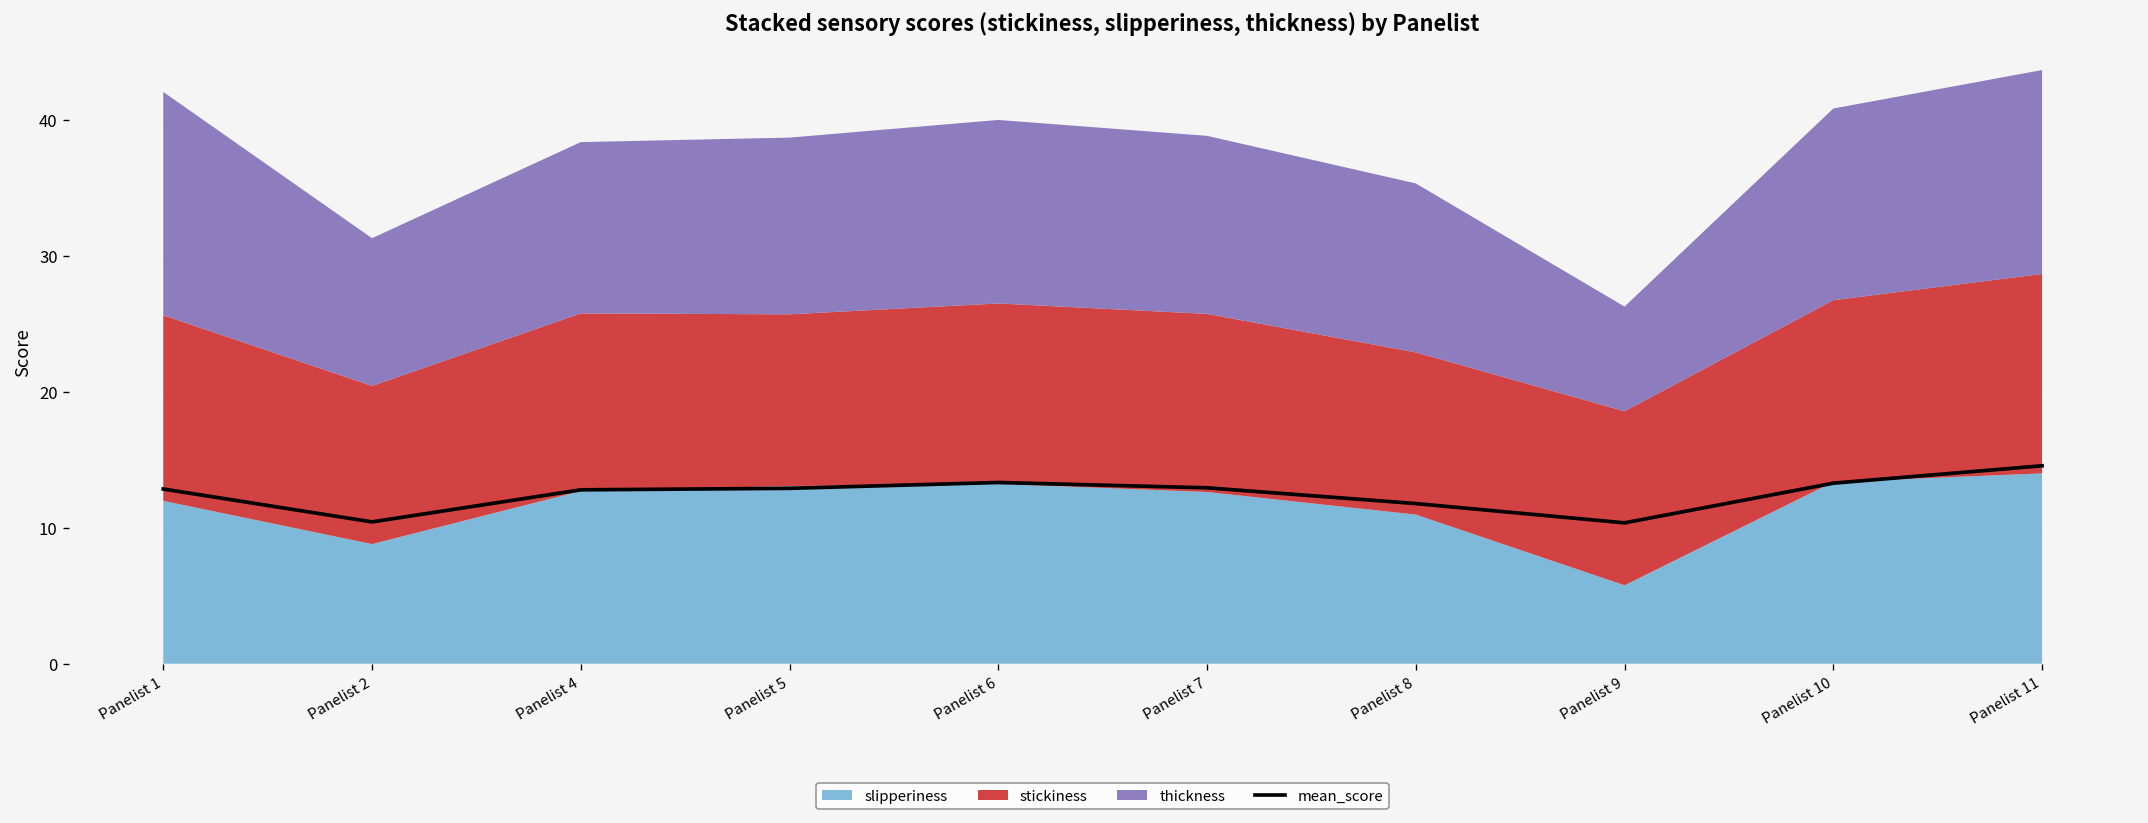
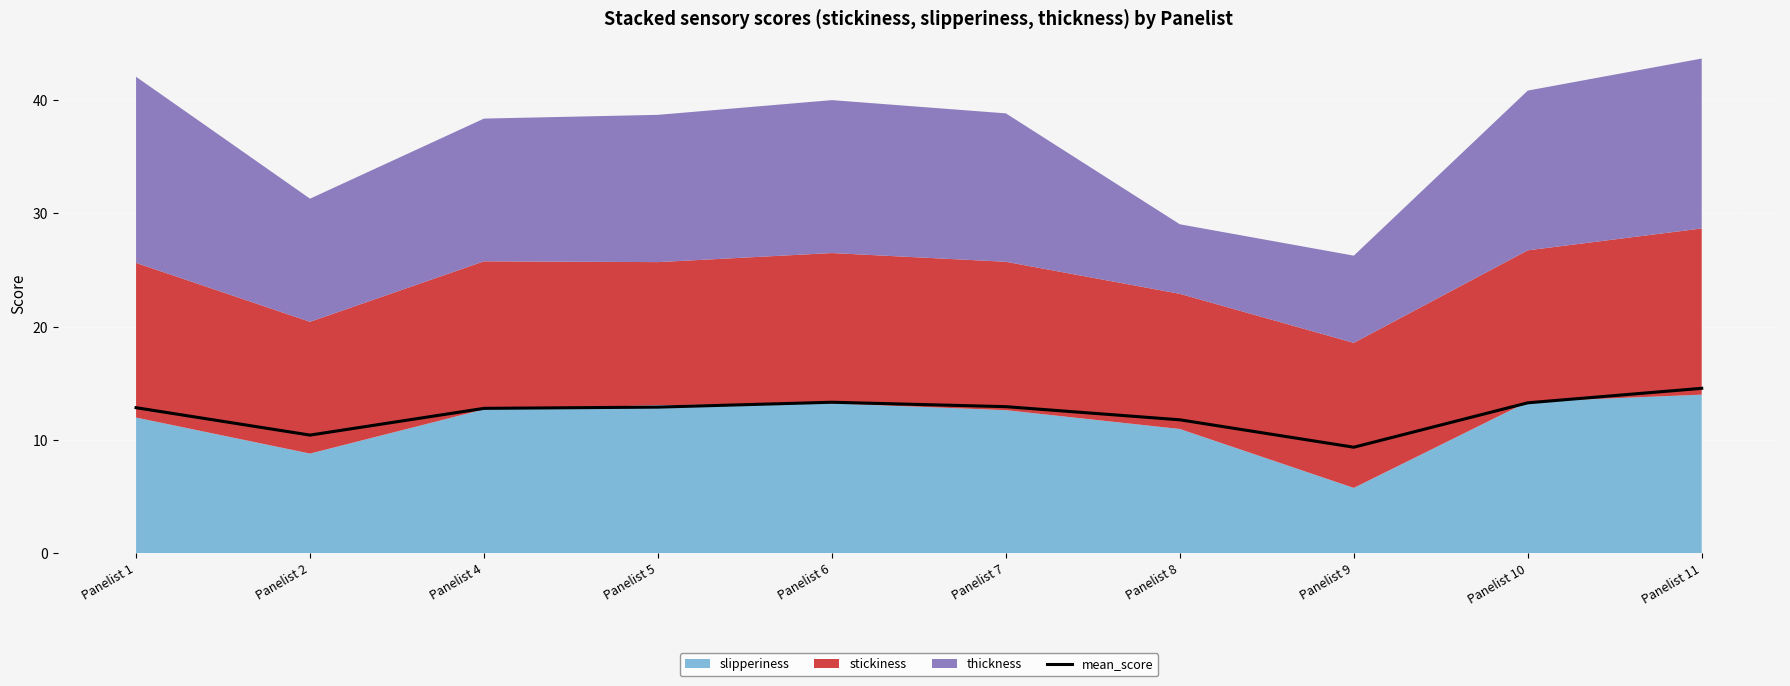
thickness, Panelist 8: 12.4 -> 6.1
mean_score, Panelist 9: 10.4 -> 9.4
